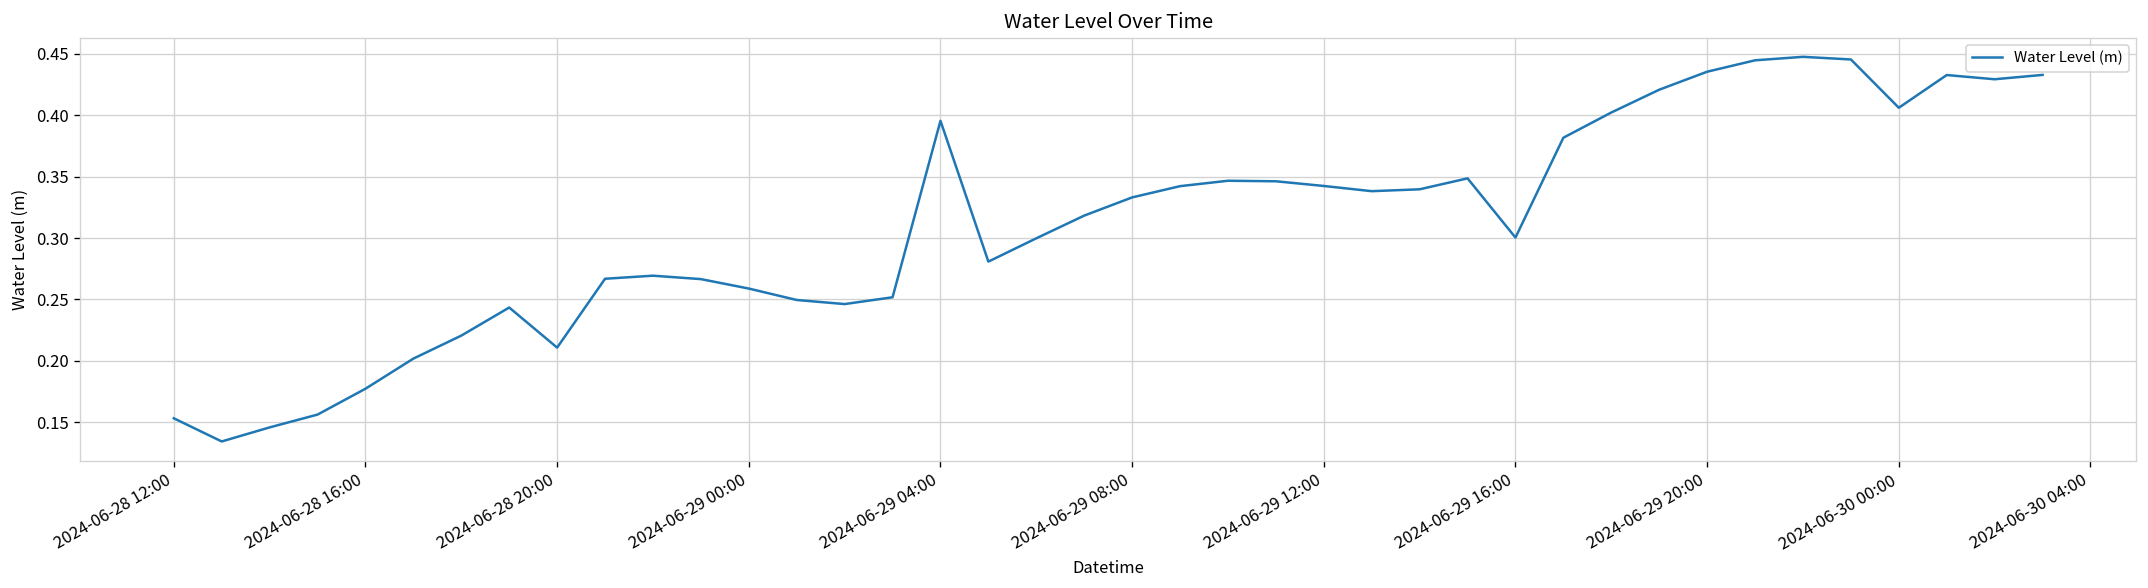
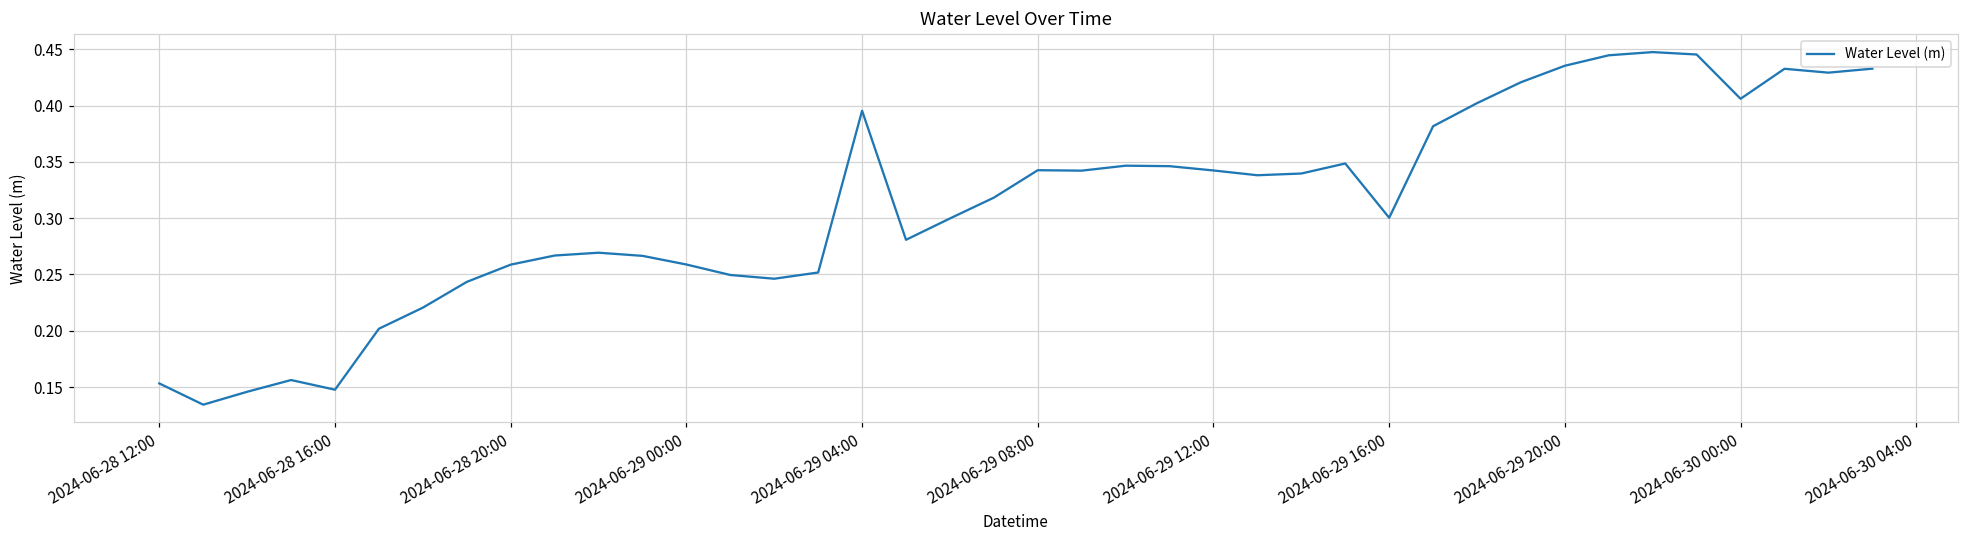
2024-06-28 16:00: 0.177 -> 0.148
2024-06-28 20:00: 0.211 -> 0.259
2024-06-29 08:00: 0.333 -> 0.343
